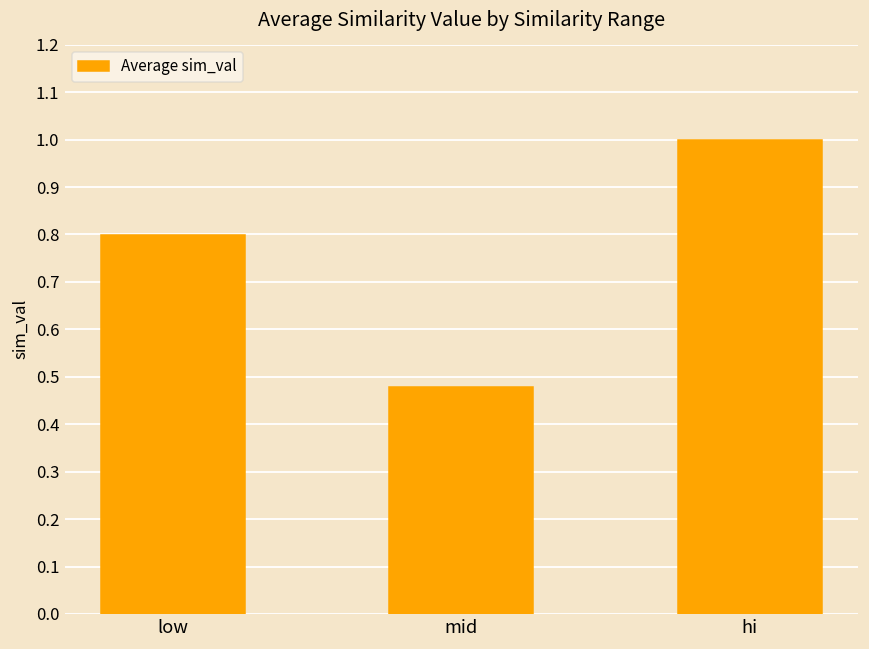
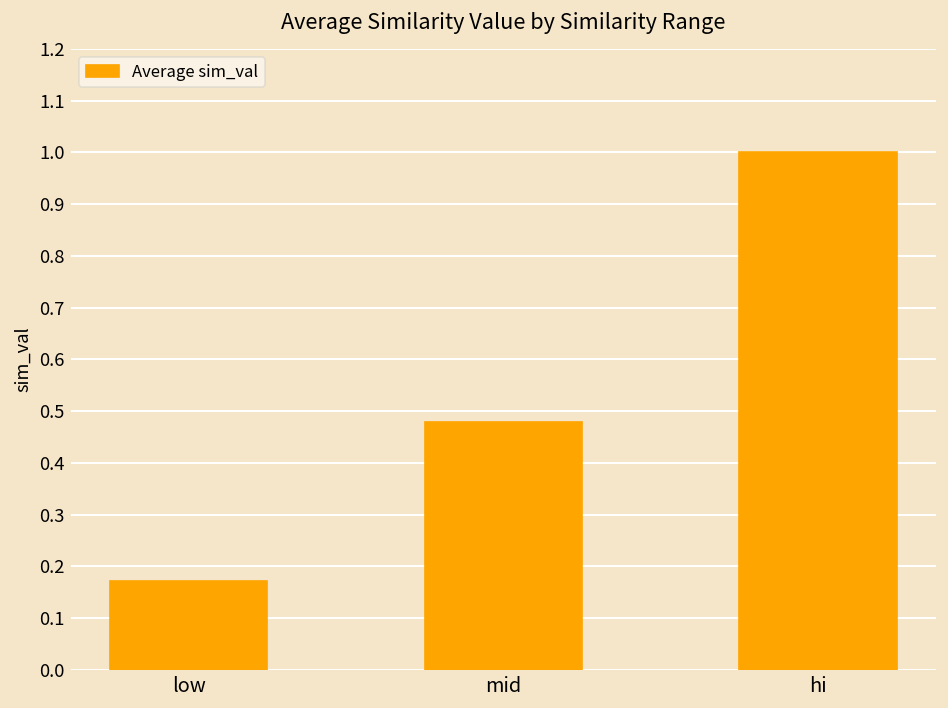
low: 0.80 -> 0.17
